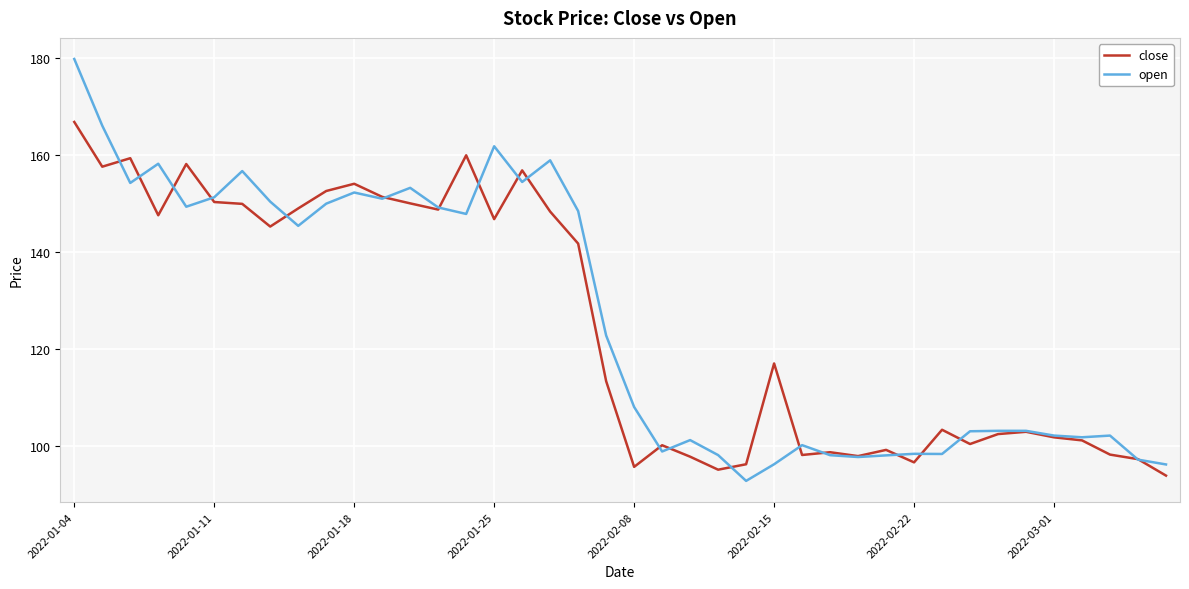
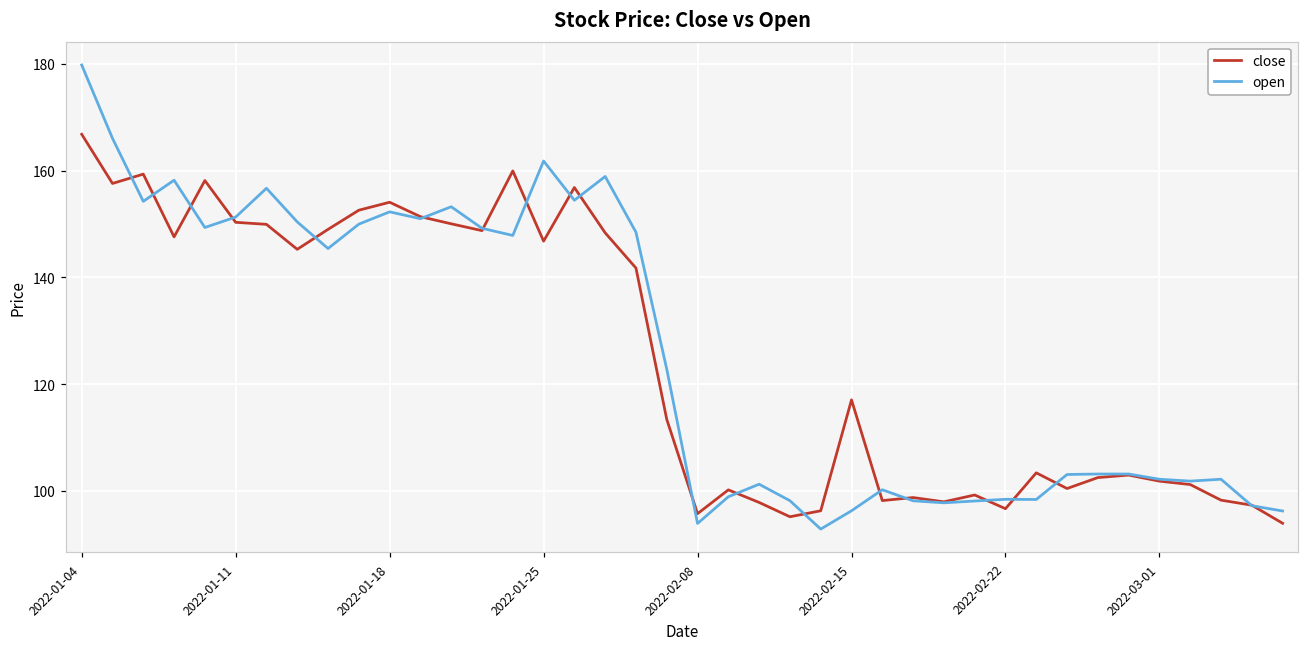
open, 2022-02-08: 108 -> 94
